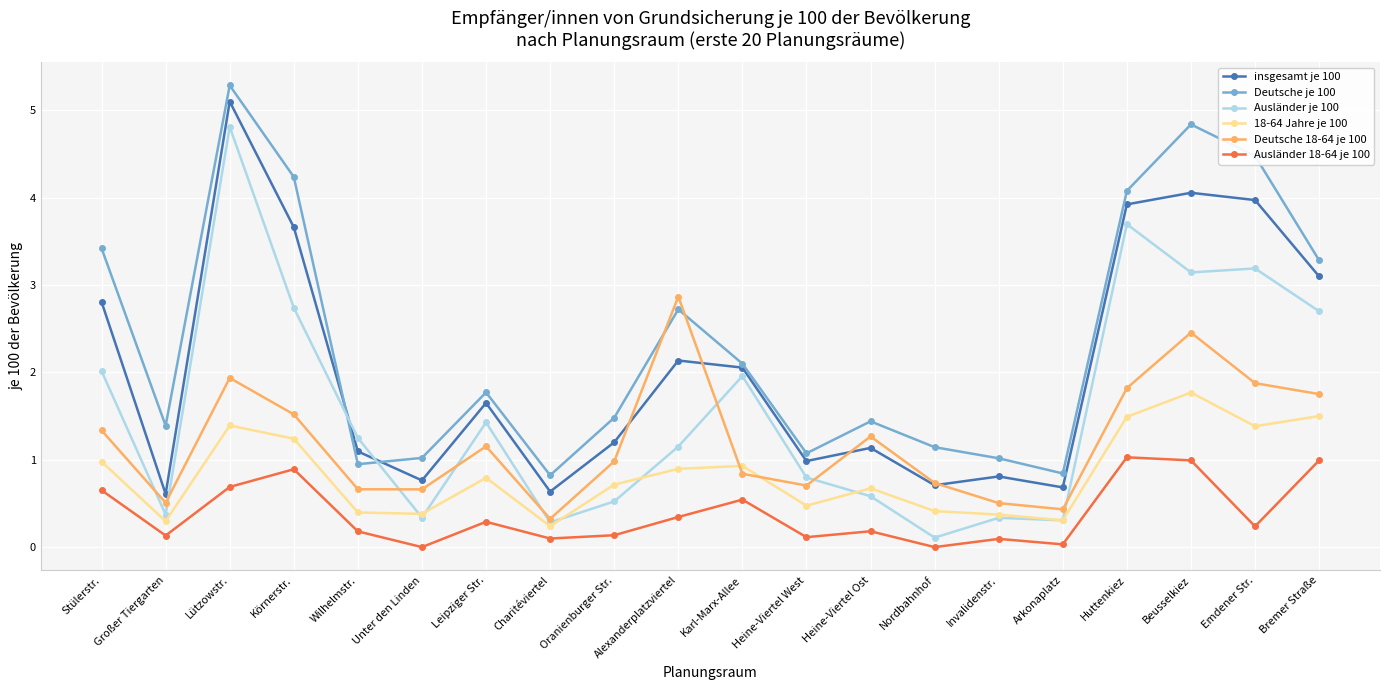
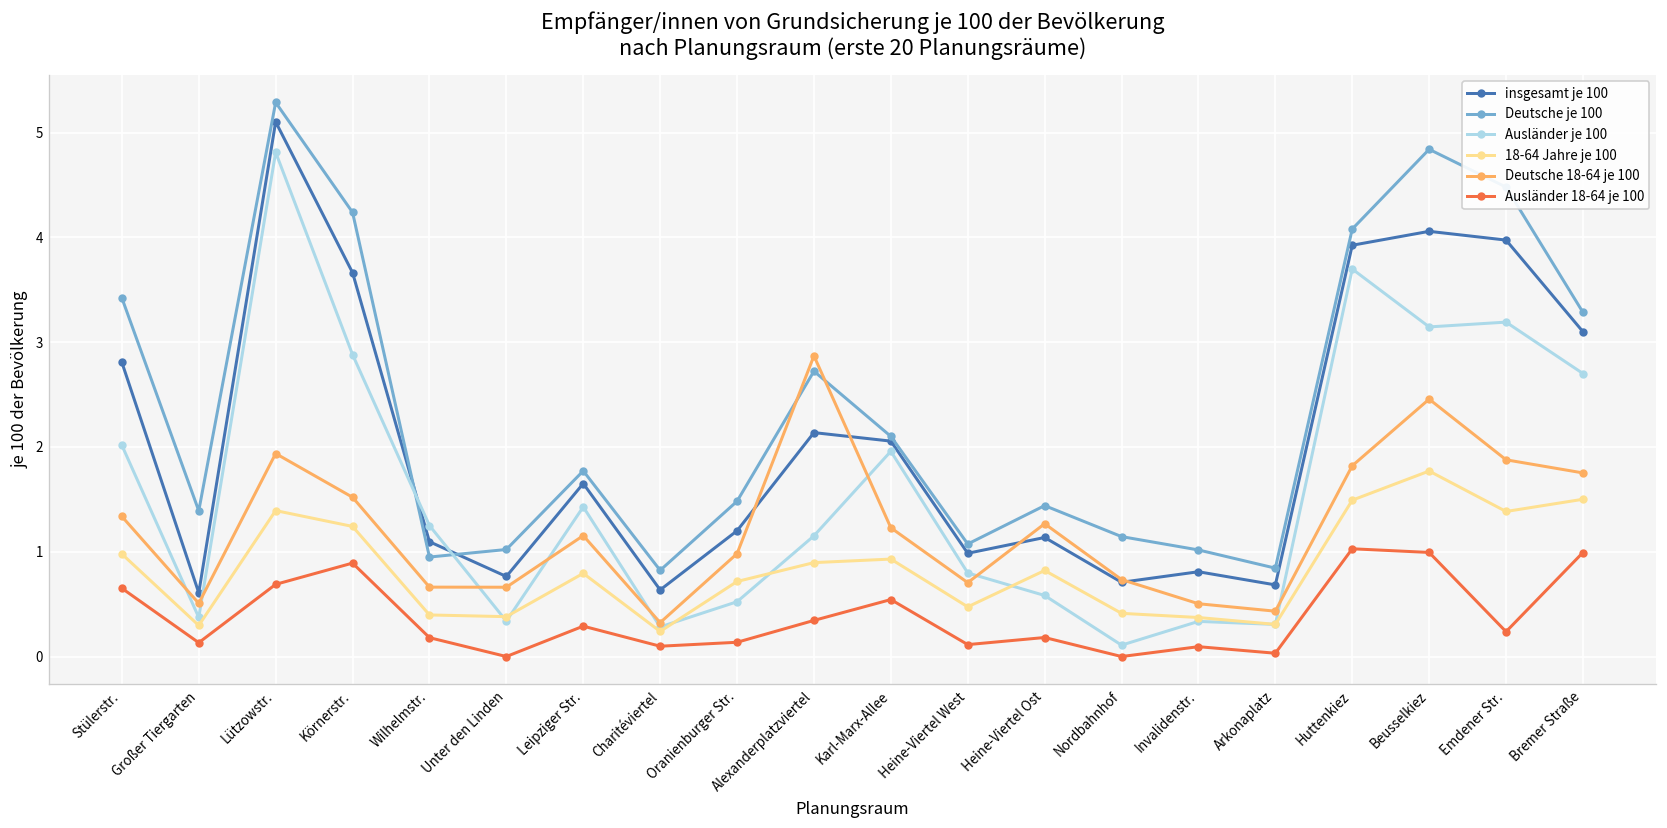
Ausländer je 100, Körnerstr.: 2.7 -> 2.9
Deutsche 18-64 je 100, Karl-Marx-Allee: 0.8 -> 1.2
18-64 Jahre je 100, Heine-Viertel Ost: 0.7 -> 0.8
